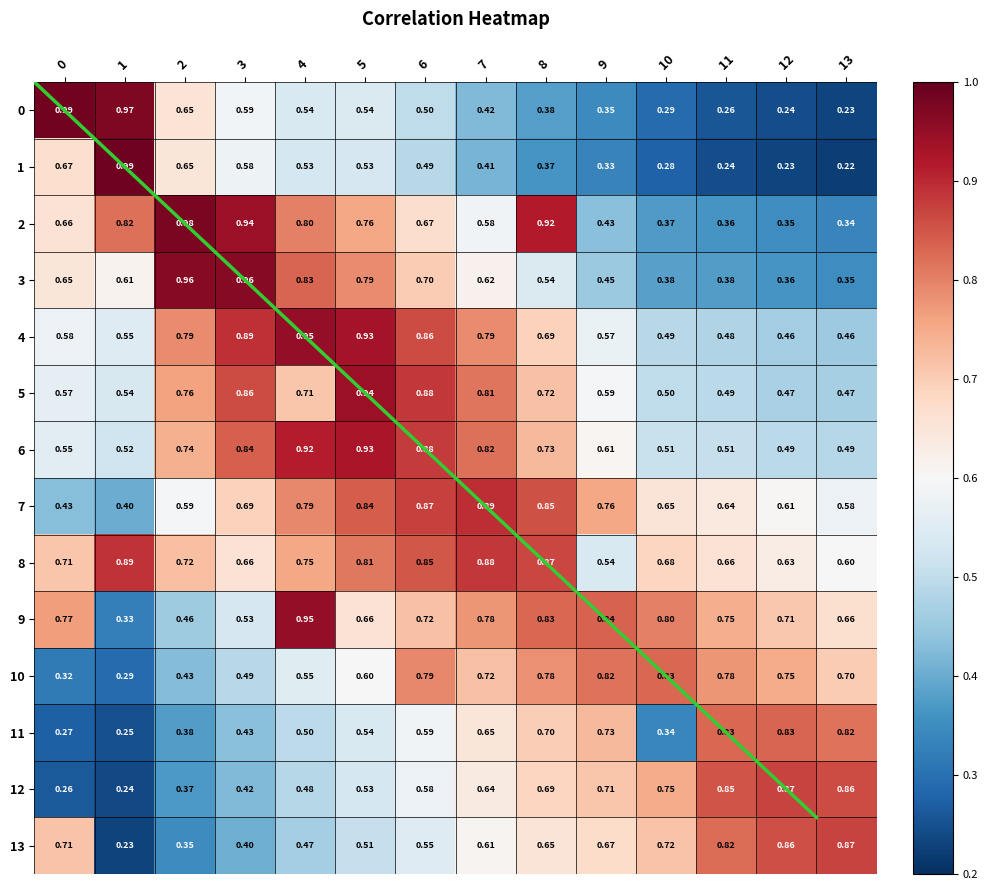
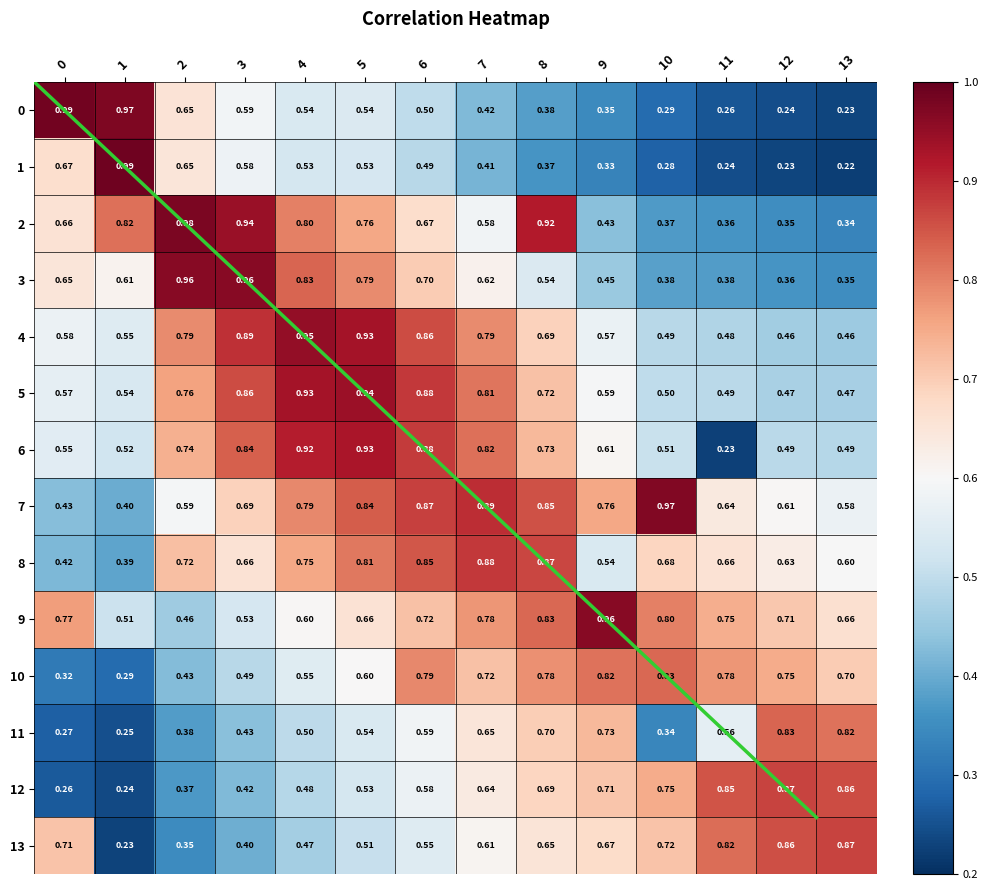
5, 4: 0.71 -> 0.93
6, 11: 0.51 -> 0.23
7, 10: 0.65 -> 0.97
8, 0: 0.71 -> 0.42
8, 1: 0.89 -> 0.39
9, 1: 0.33 -> 0.51
9, 4: 0.95 -> 0.60
9, 9: 0.84 -> 0.96
11, 11: 0.83 -> 0.56
